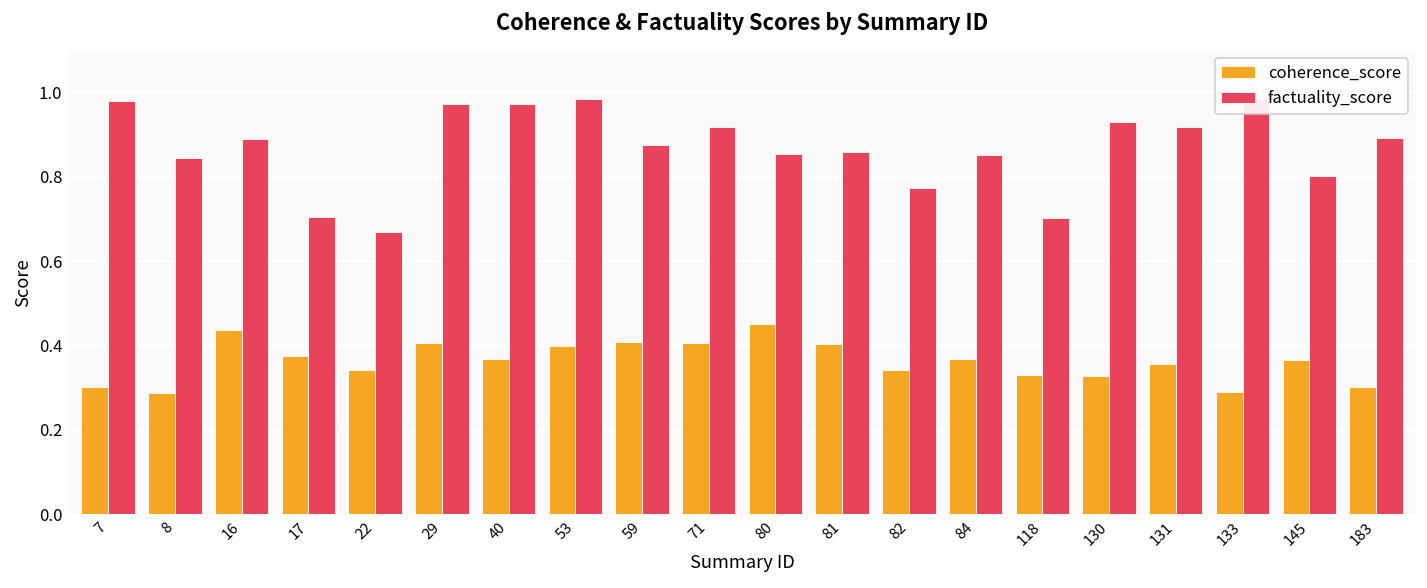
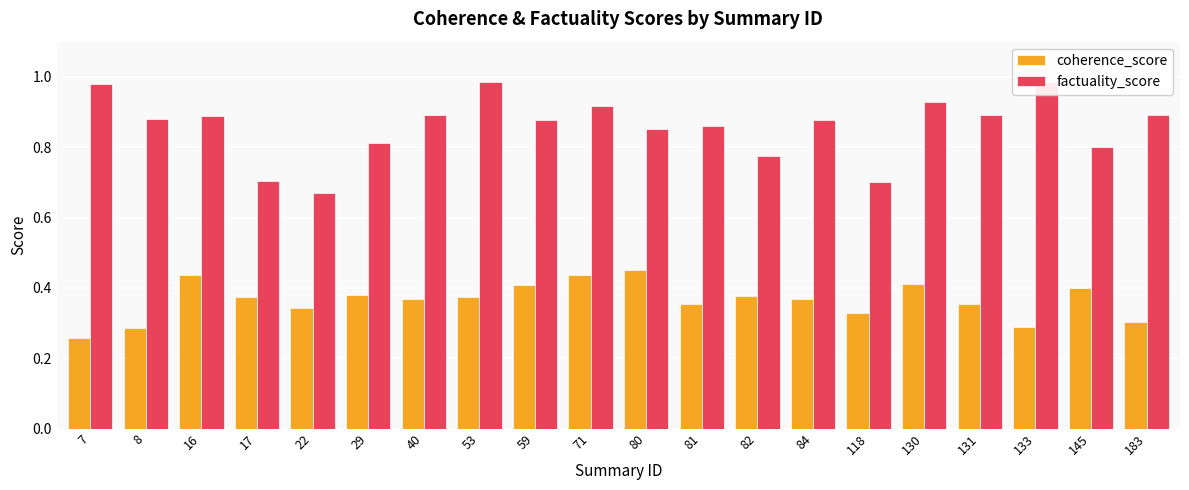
coherence_score, 7: 0.30 -> 0.26
factuality_score, 8: 0.84 -> 0.88
coherence_score, 29: 0.41 -> 0.38
factuality_score, 29: 0.97 -> 0.81
factuality_score, 40: 0.97 -> 0.89
coherence_score, 53: 0.40 -> 0.37
coherence_score, 71: 0.41 -> 0.44
coherence_score, 81: 0.40 -> 0.35
coherence_score, 82: 0.34 -> 0.38
factuality_score, 84: 0.85 -> 0.88
coherence_score, 130: 0.33 -> 0.41
factuality_score, 131: 0.92 -> 0.89
coherence_score, 145: 0.37 -> 0.40
